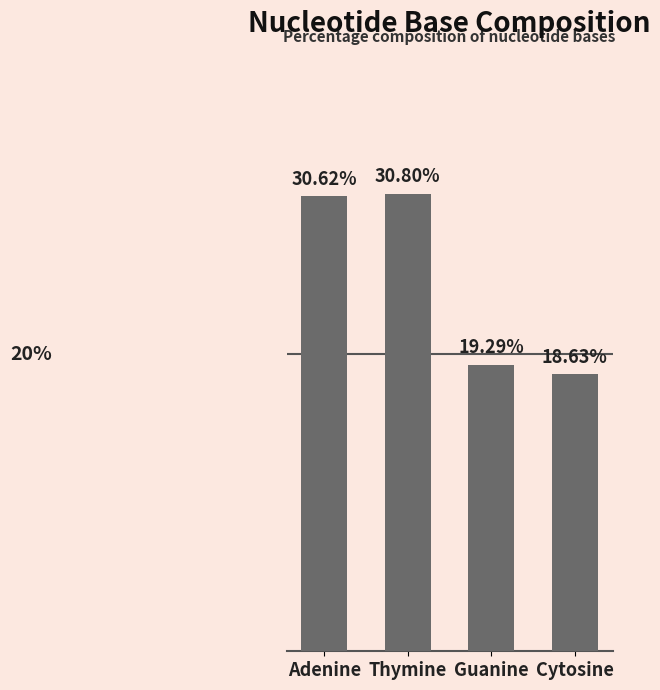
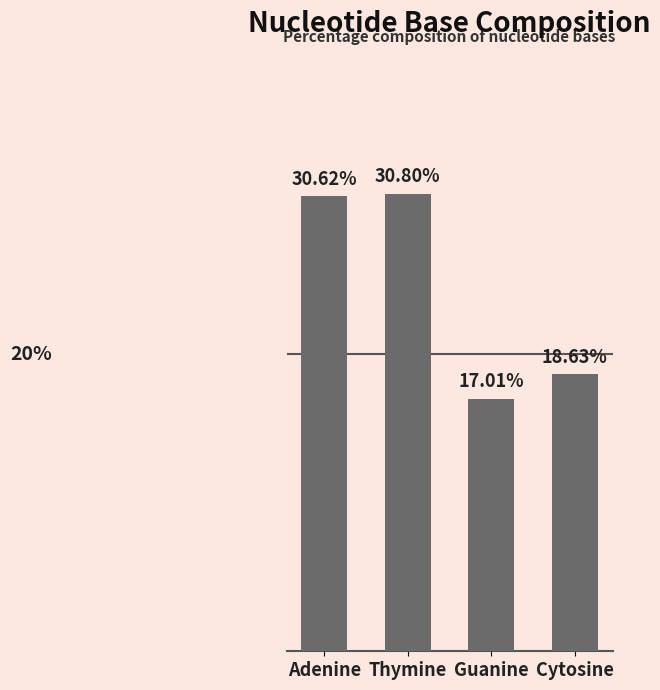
Guanine: 19.29% -> 17.01%
